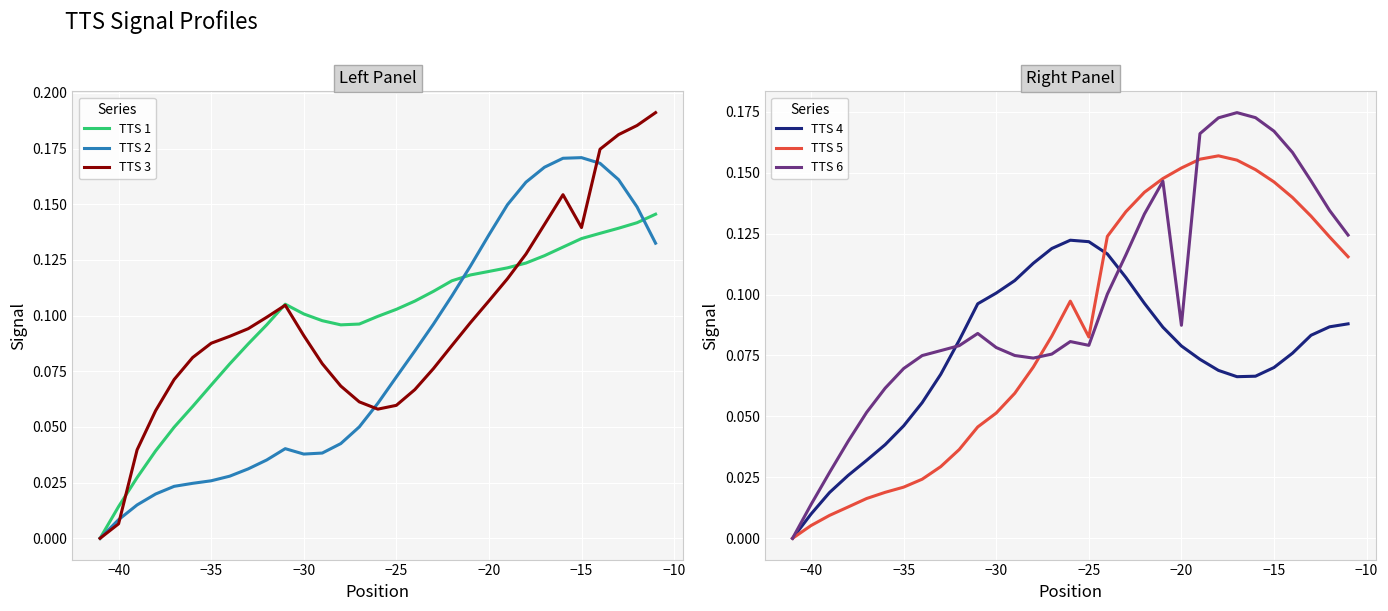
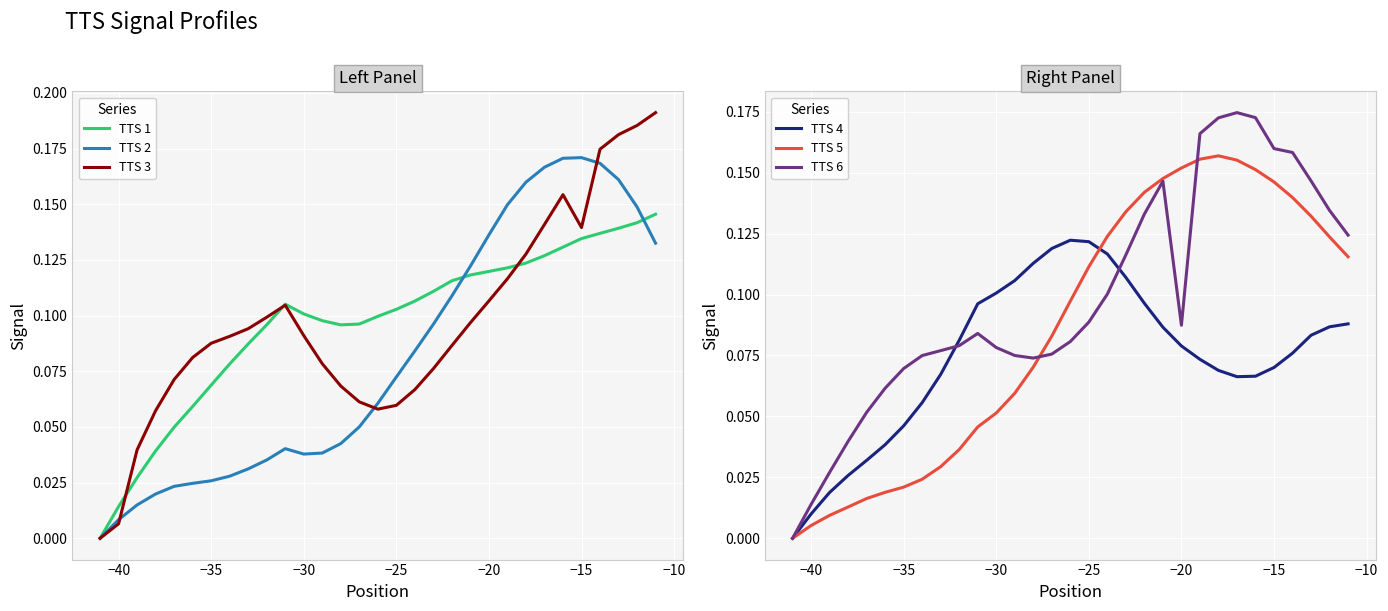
Right Panel, TTS 5, −25: 0.083 -> 0.111
Right Panel, TTS 6, −25: 0.079 -> 0.089
Right Panel, TTS 6, −15: 0.167 -> 0.160
